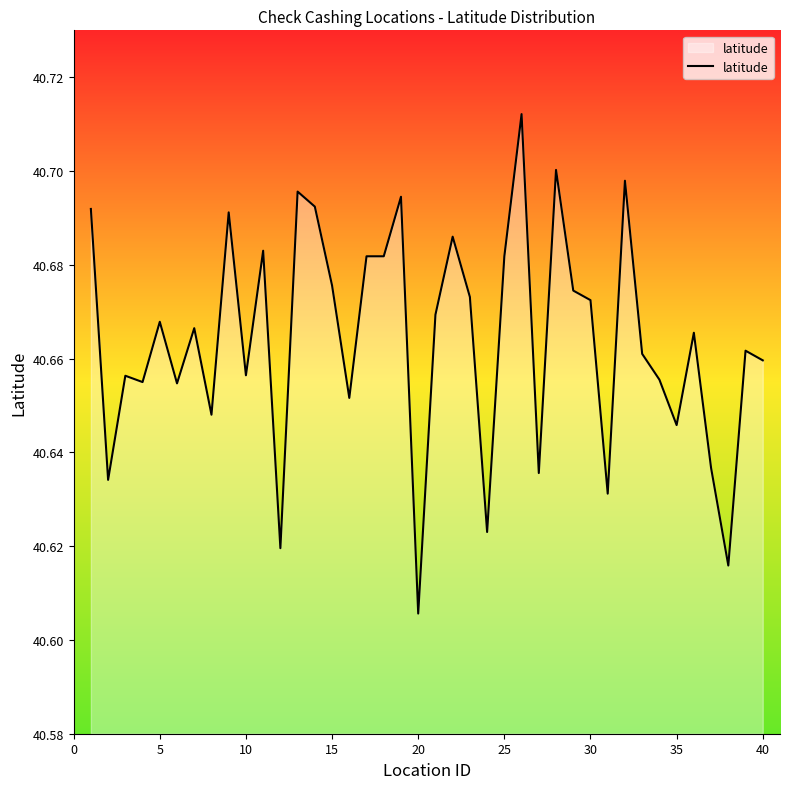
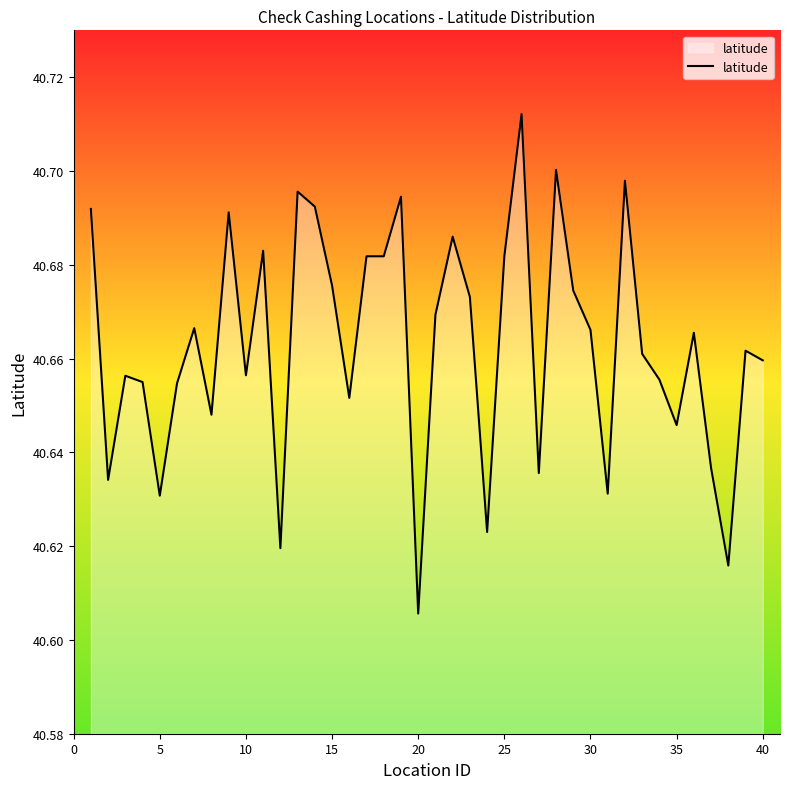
5: 40.668 -> 40.631
30: 40.672 -> 40.666
